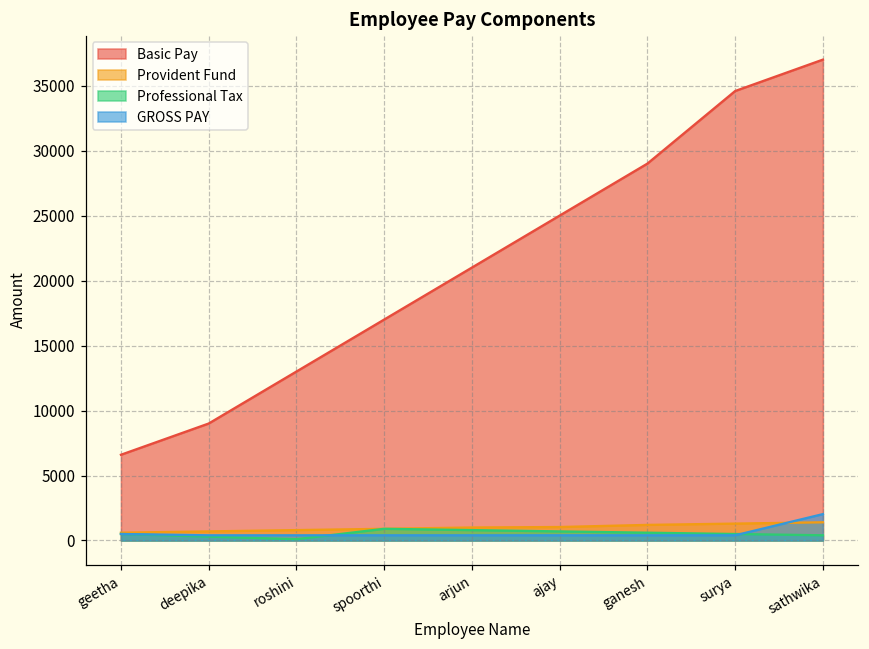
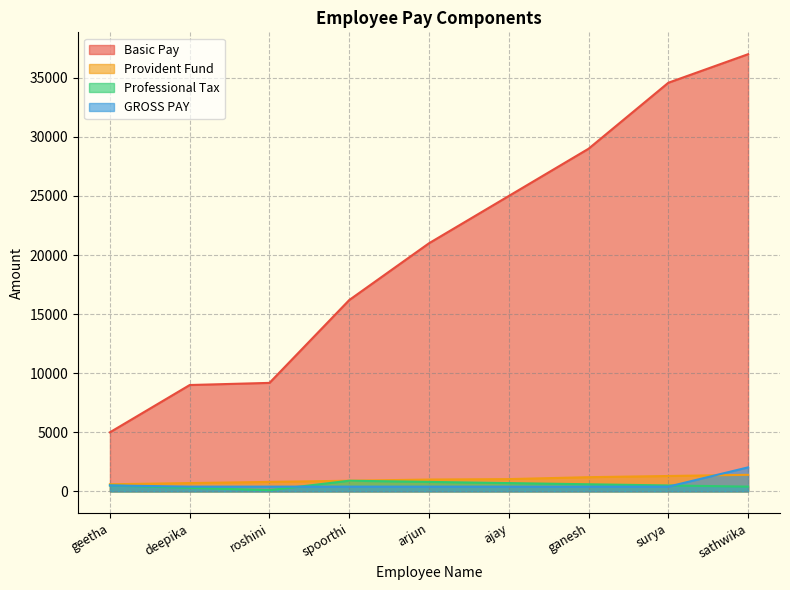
Basic Pay, geetha: 6600 -> 5000
Basic Pay, roshini: 13000 -> 9200
Basic Pay, spoorthi: 17000 -> 16200
